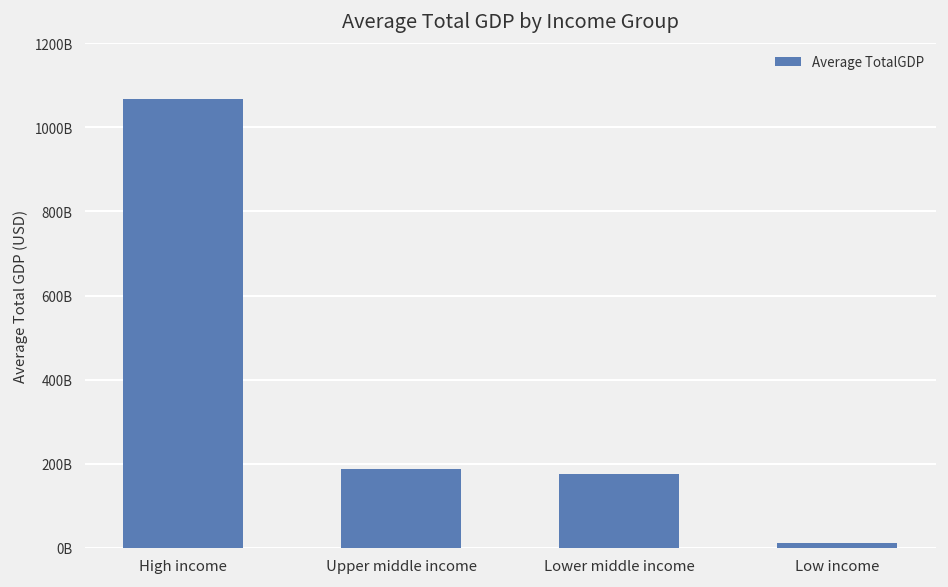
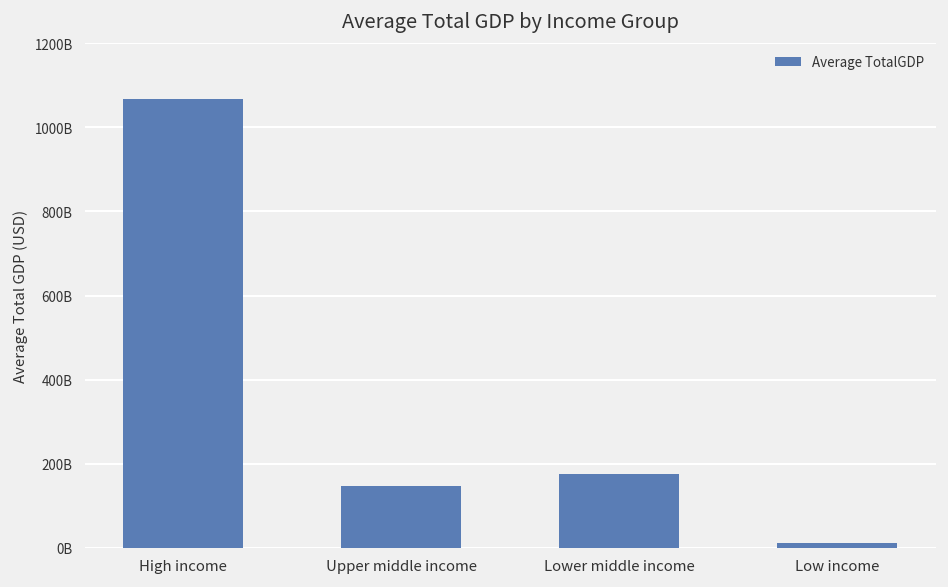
Upper middle income: 190000000000 -> 150000000000
